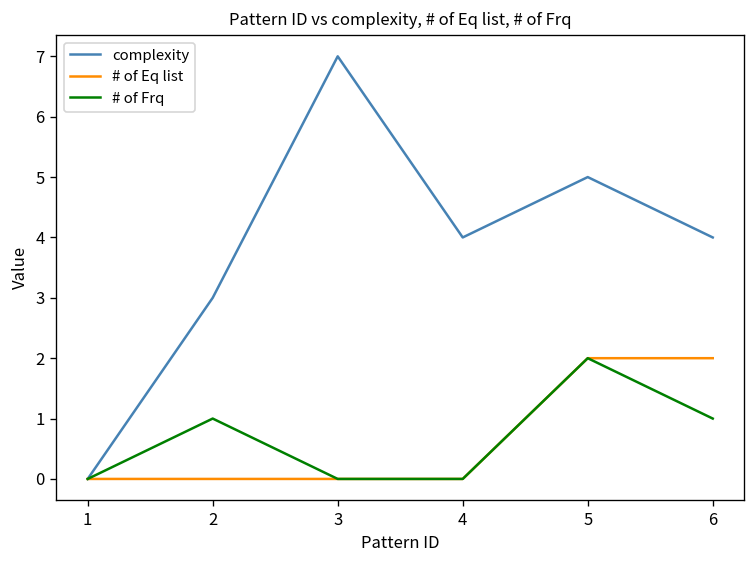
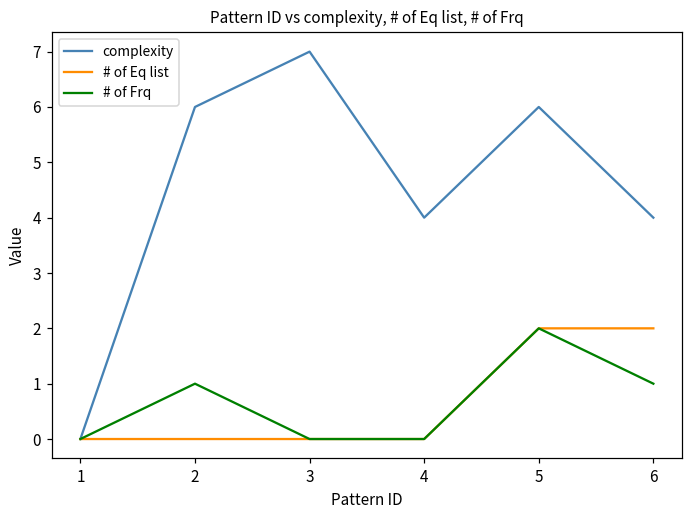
complexity, 2: 3 -> 6
complexity, 5: 5 -> 6
